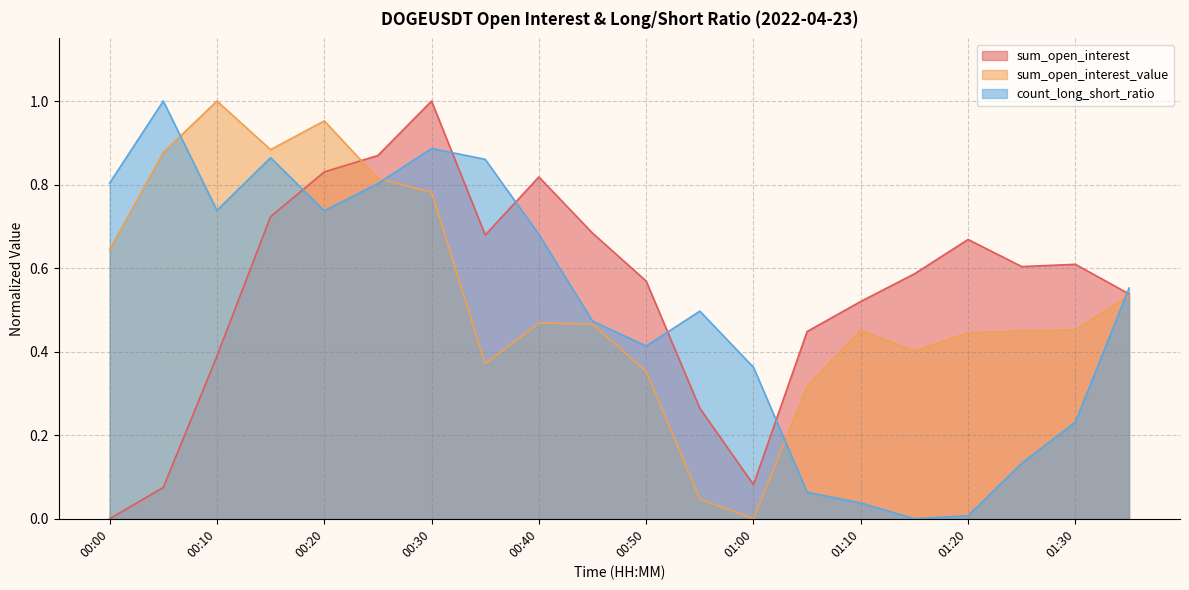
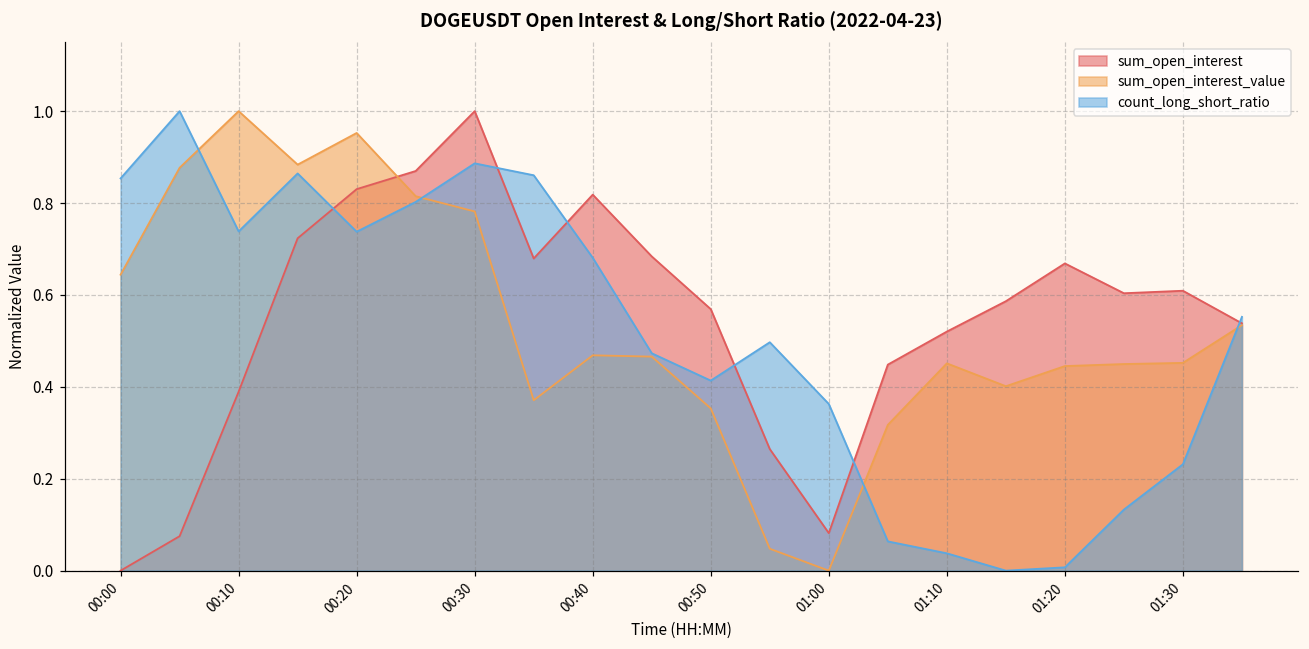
count_long_short_ratio, 00:00: 0.80 -> 0.85
